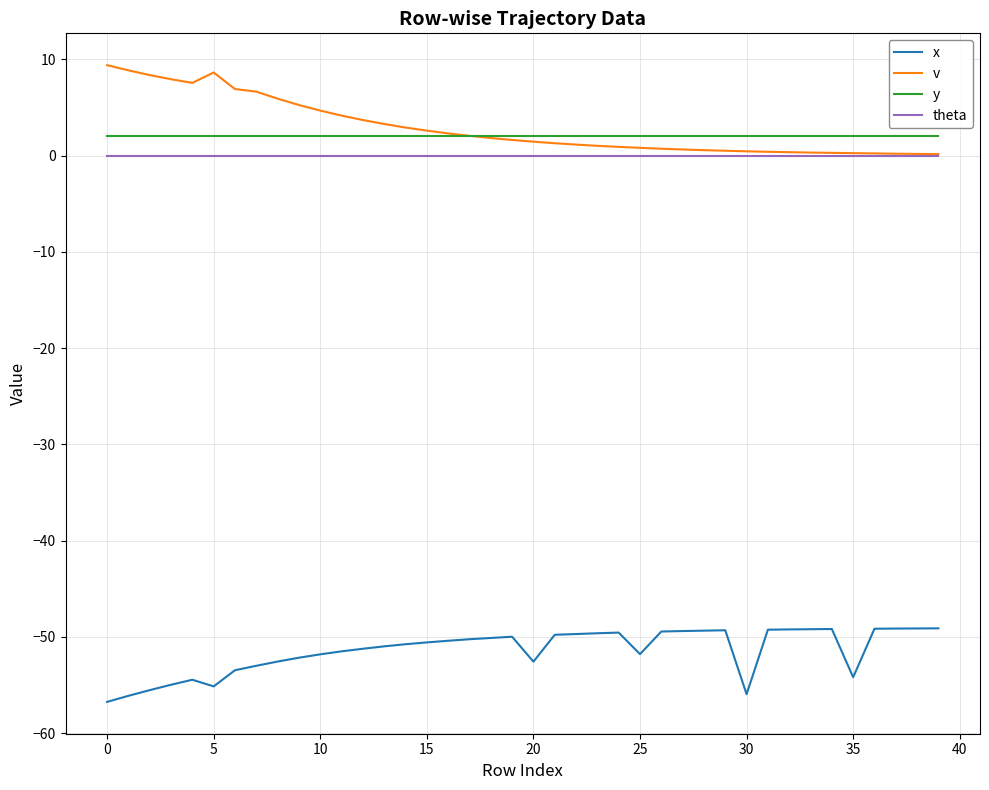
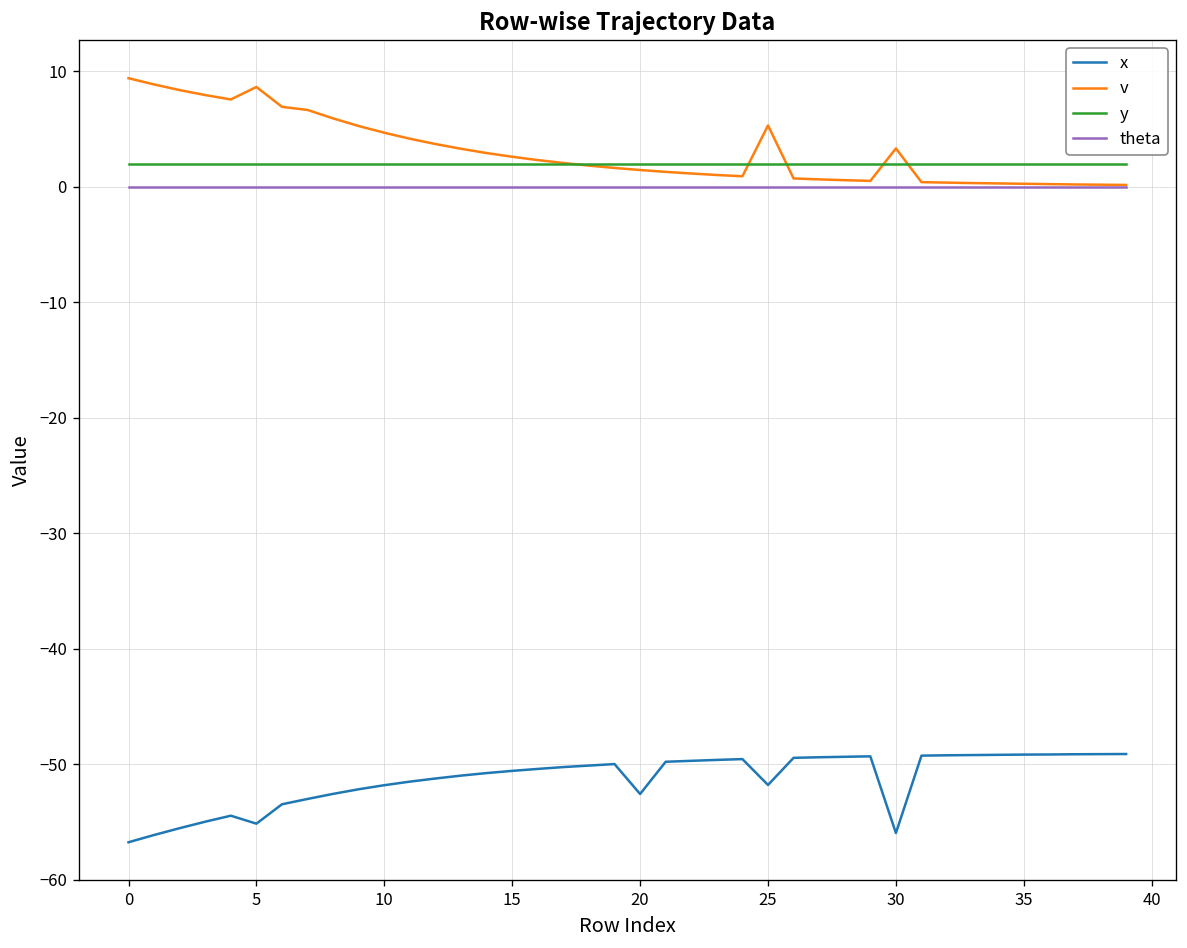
v, 25: 1 -> 5
v, 30: 0 -> 3
x, 35: -54 -> -49
